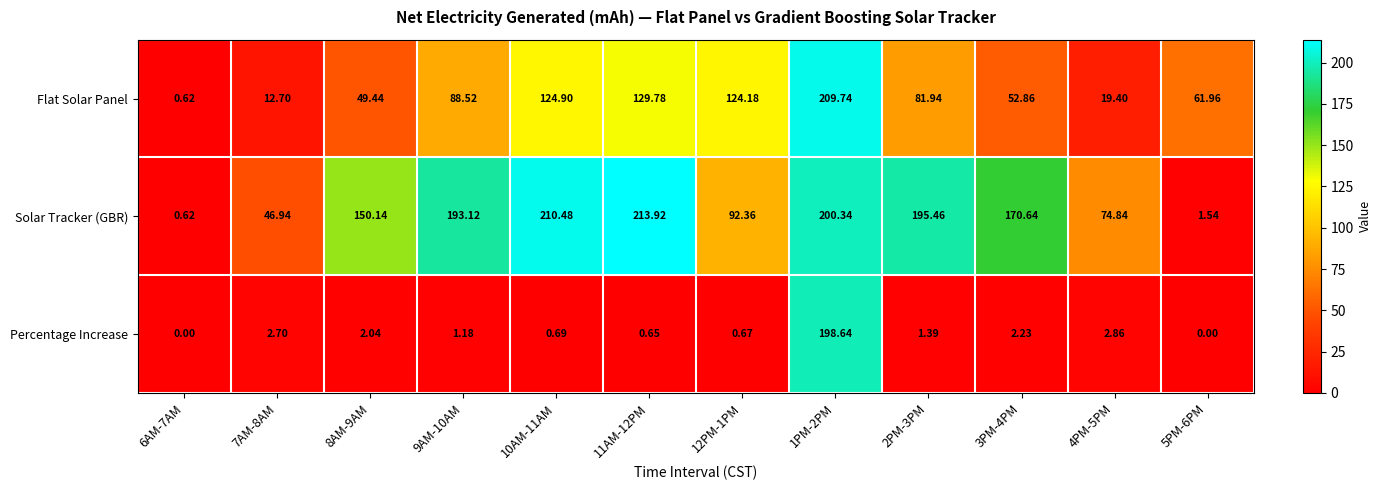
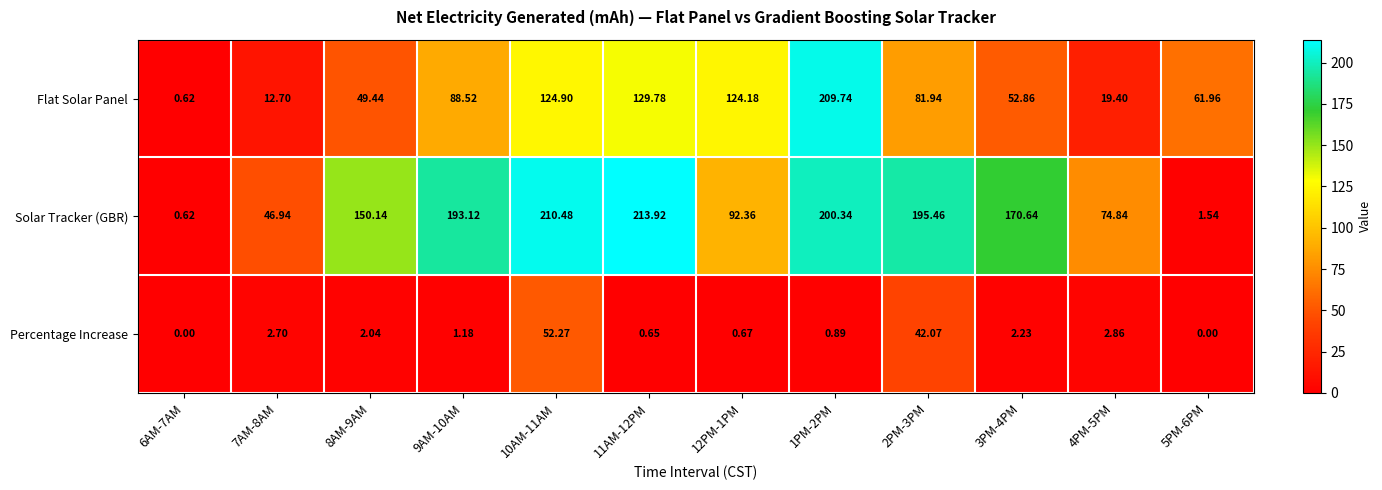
Percentage Increase, 10AM-11AM: 0.69 -> 52.27
Percentage Increase, 1PM-2PM: 198.64 -> 0.89
Percentage Increase, 2PM-3PM: 1.39 -> 42.07
